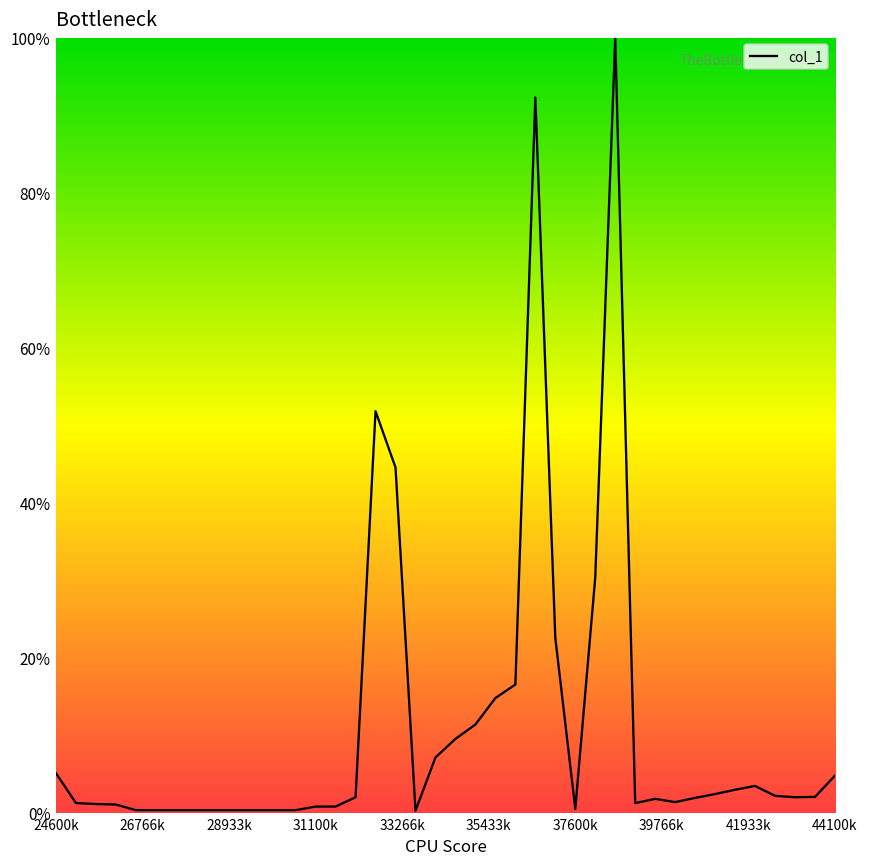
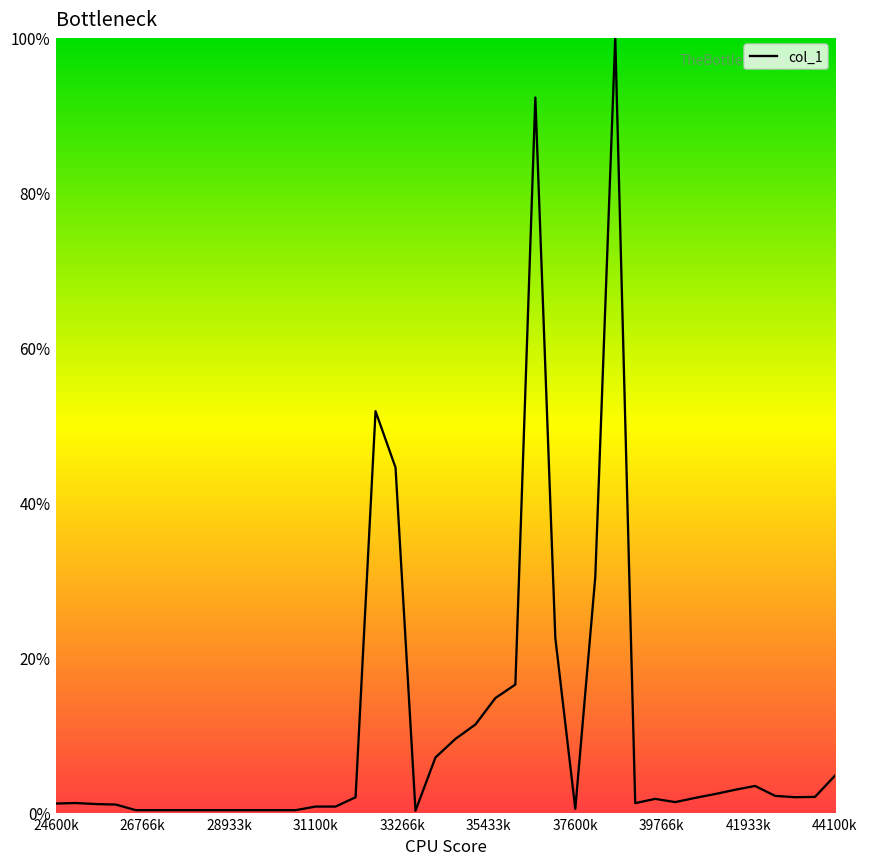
24600k: 5% -> 1%
